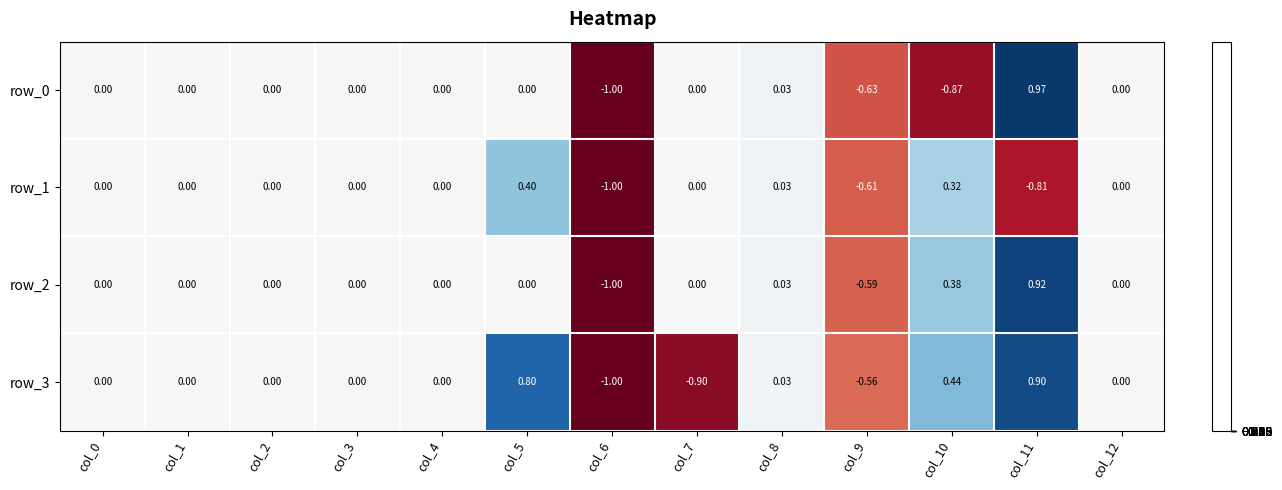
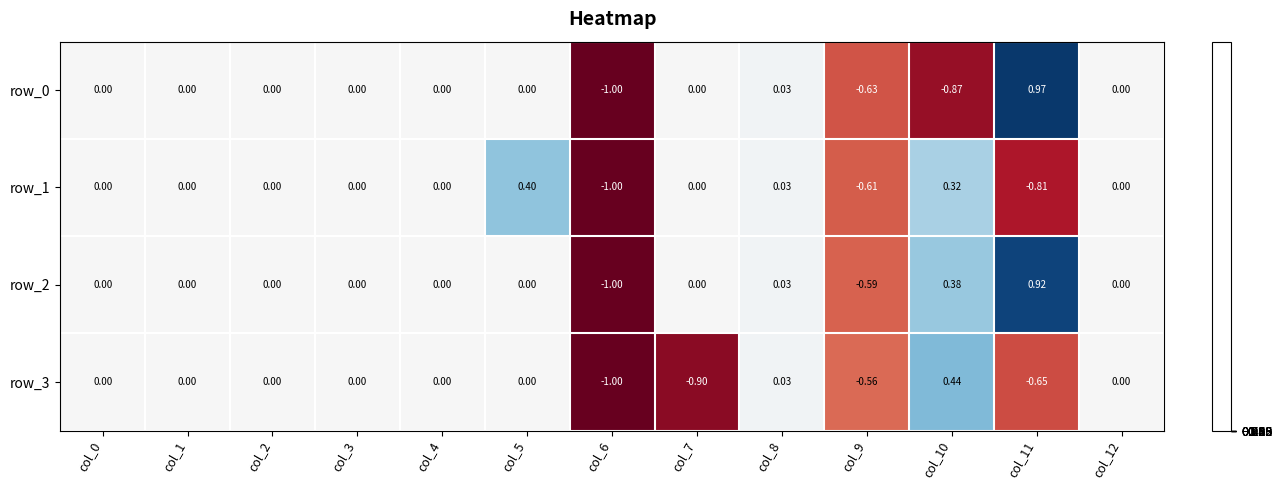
row_3, col_5: 0.80 -> 0.00
row_3, col_11: 0.90 -> -0.65
